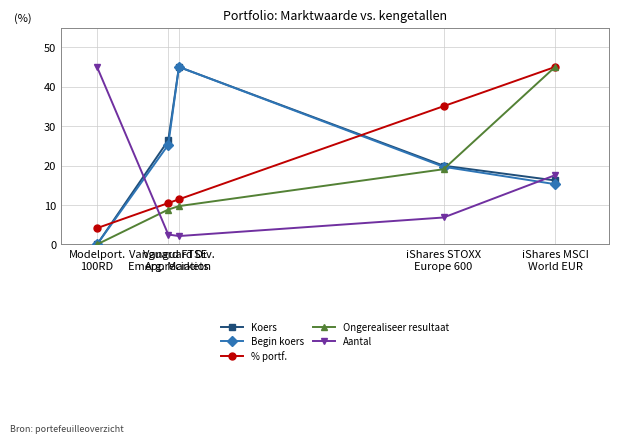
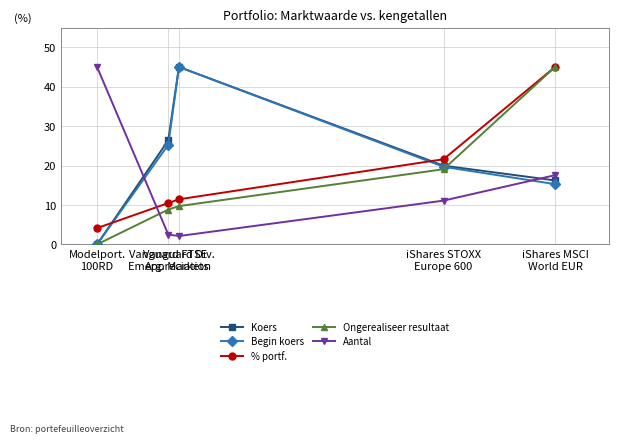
% portf., iShares STOXX Europe 600: 35 -> 22
Aantal, iShares STOXX Europe 600: 7 -> 11
